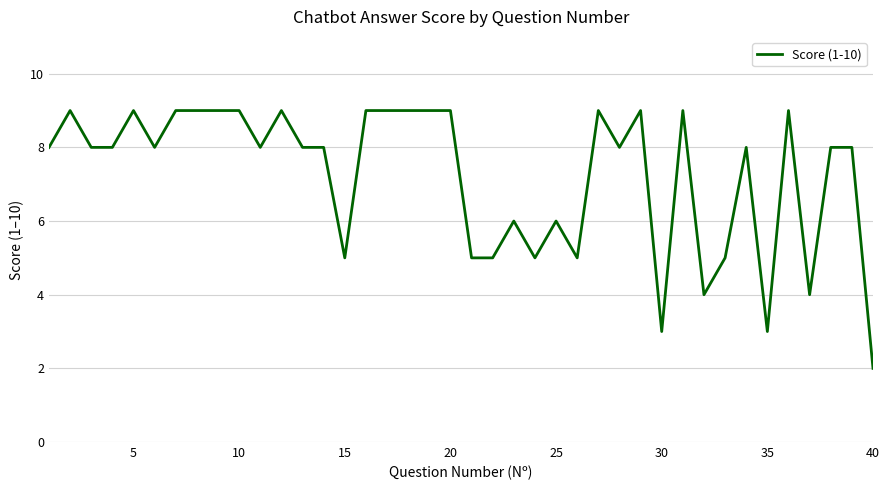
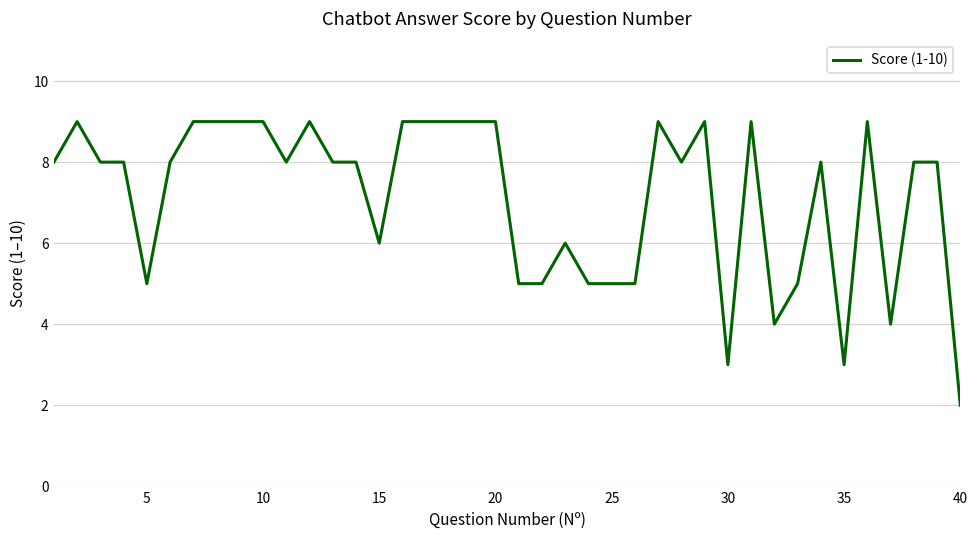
5: 9 -> 5
15: 5 -> 6
25: 6 -> 5
